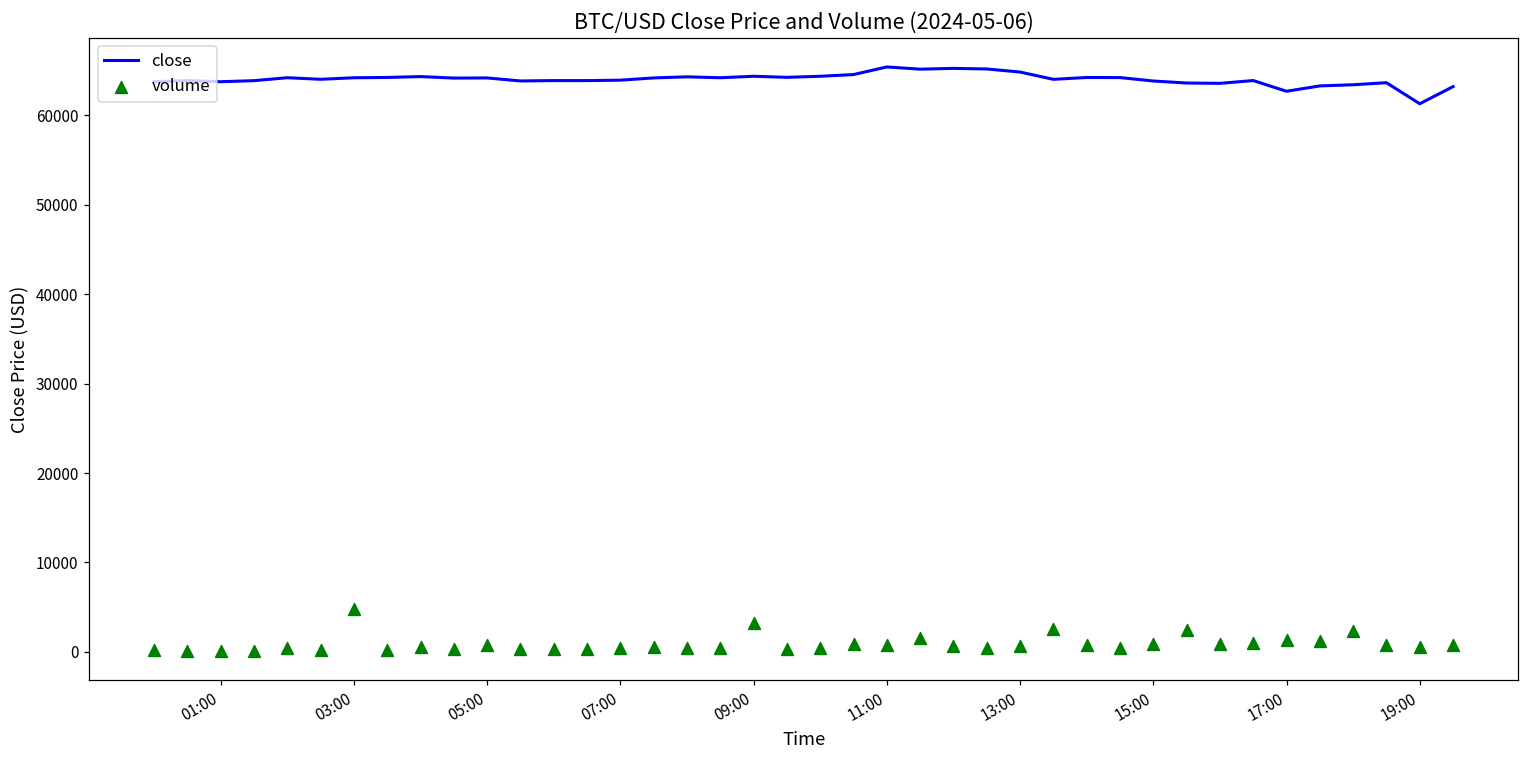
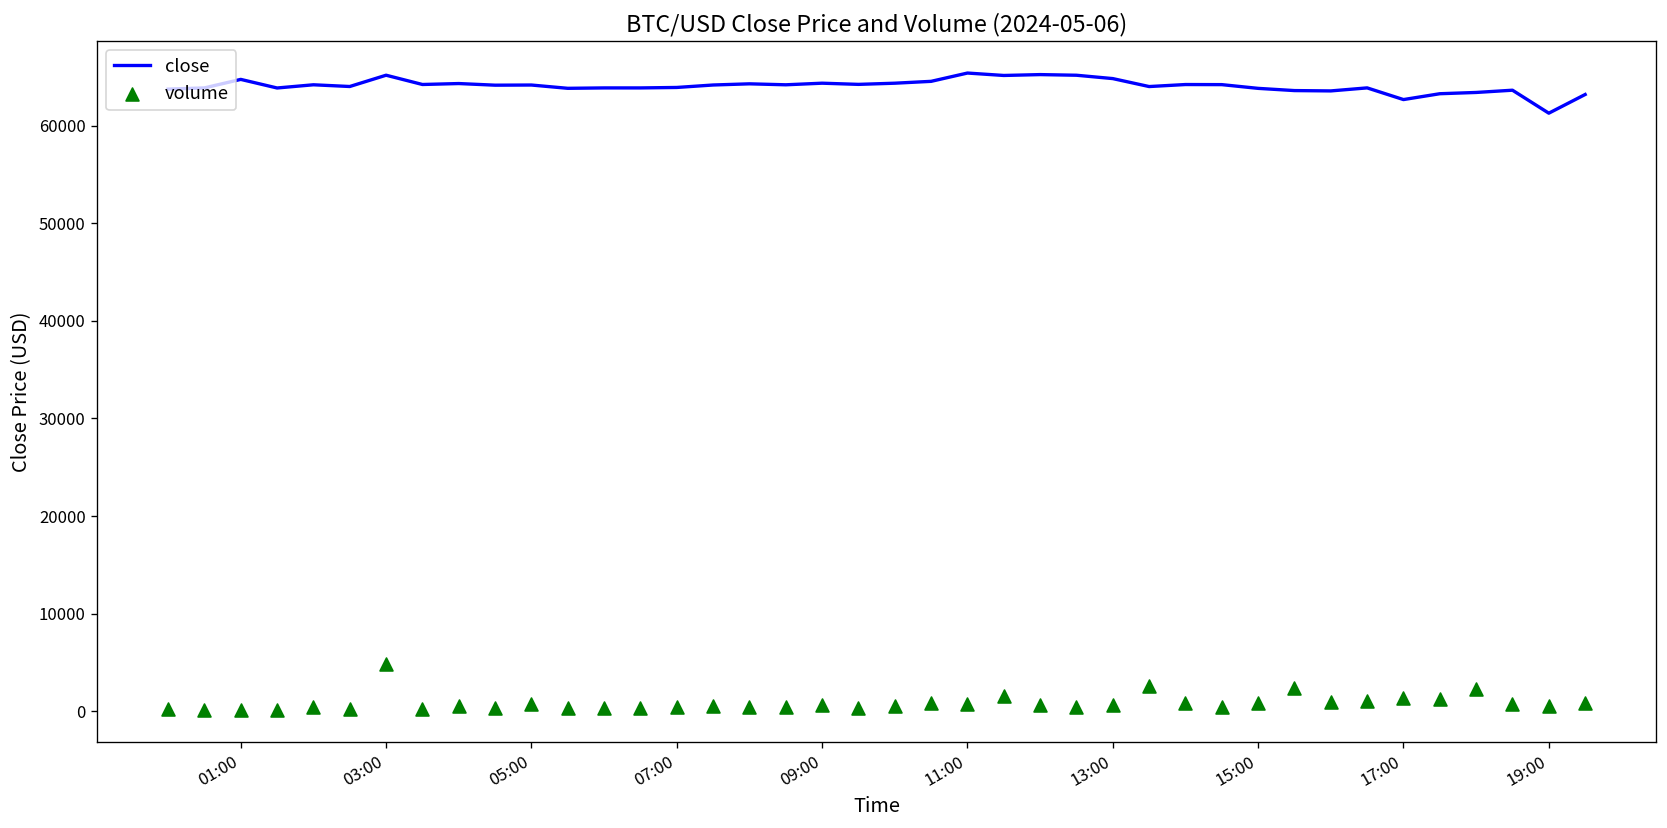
close, 01:00: 64000 -> 65000
close, 03:00: 64000 -> 65000
volume, 09:00: 3000 -> 1000
